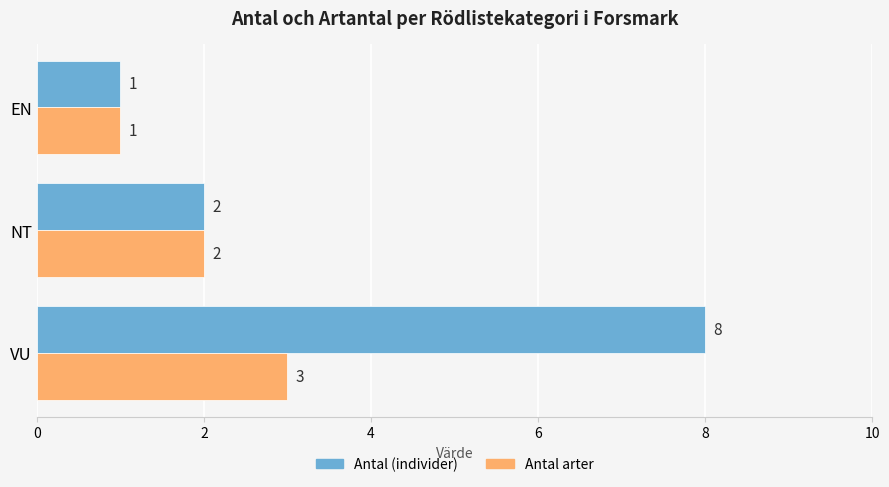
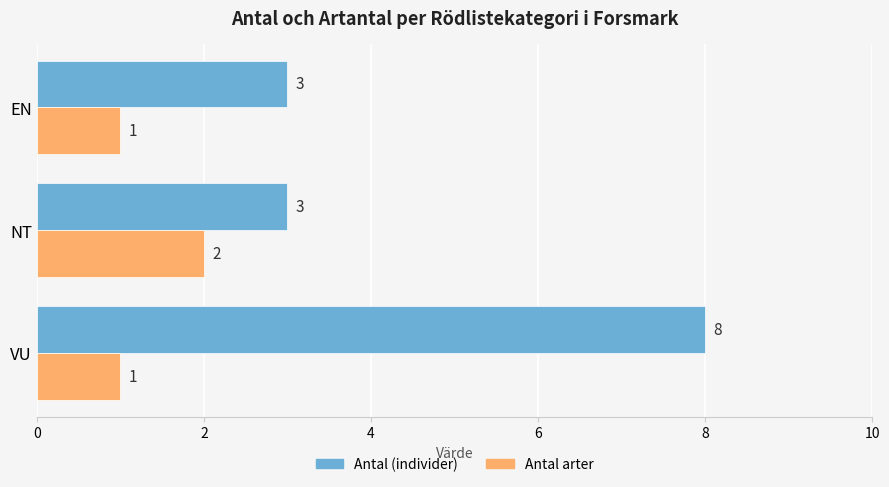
Antal (individer), EN: 1 -> 3
Antal (individer), NT: 2 -> 3
Antal arter, VU: 3 -> 1
